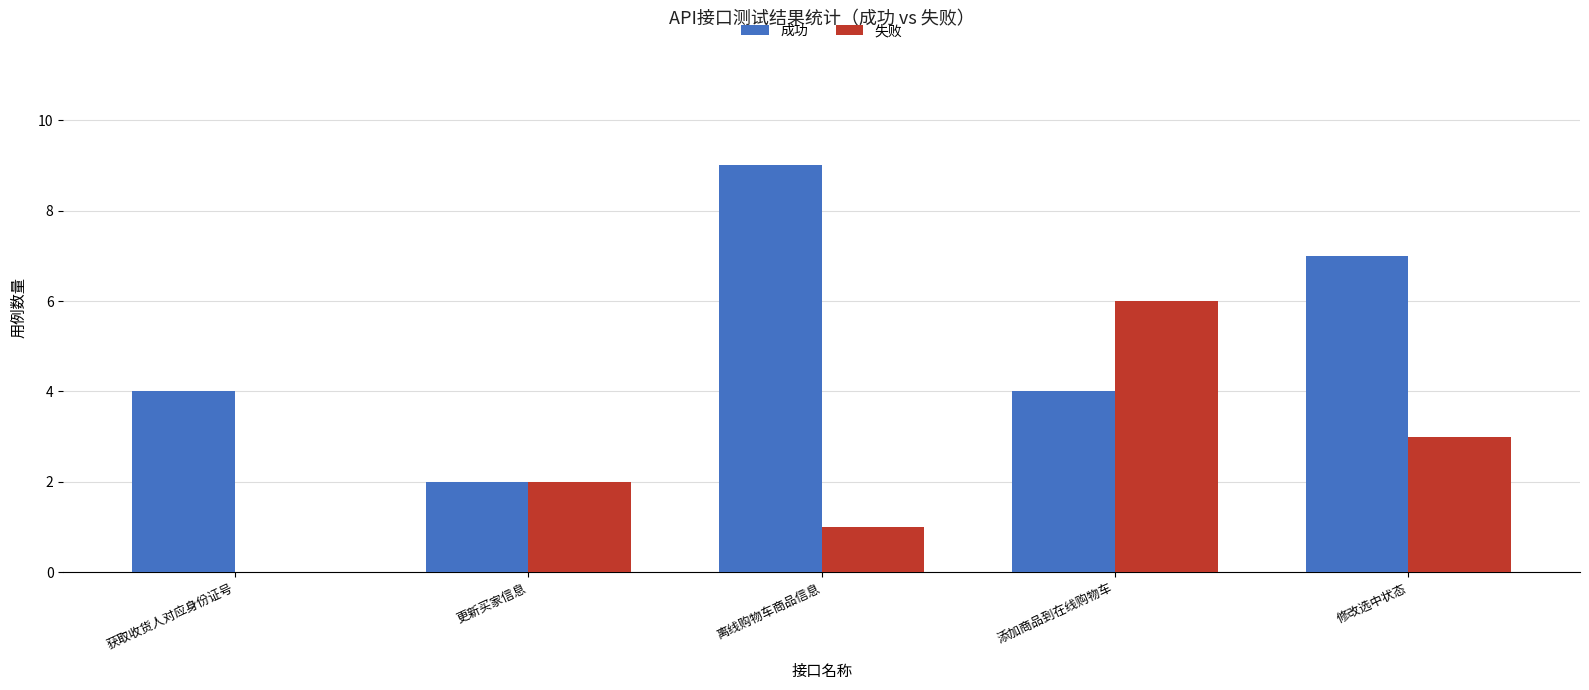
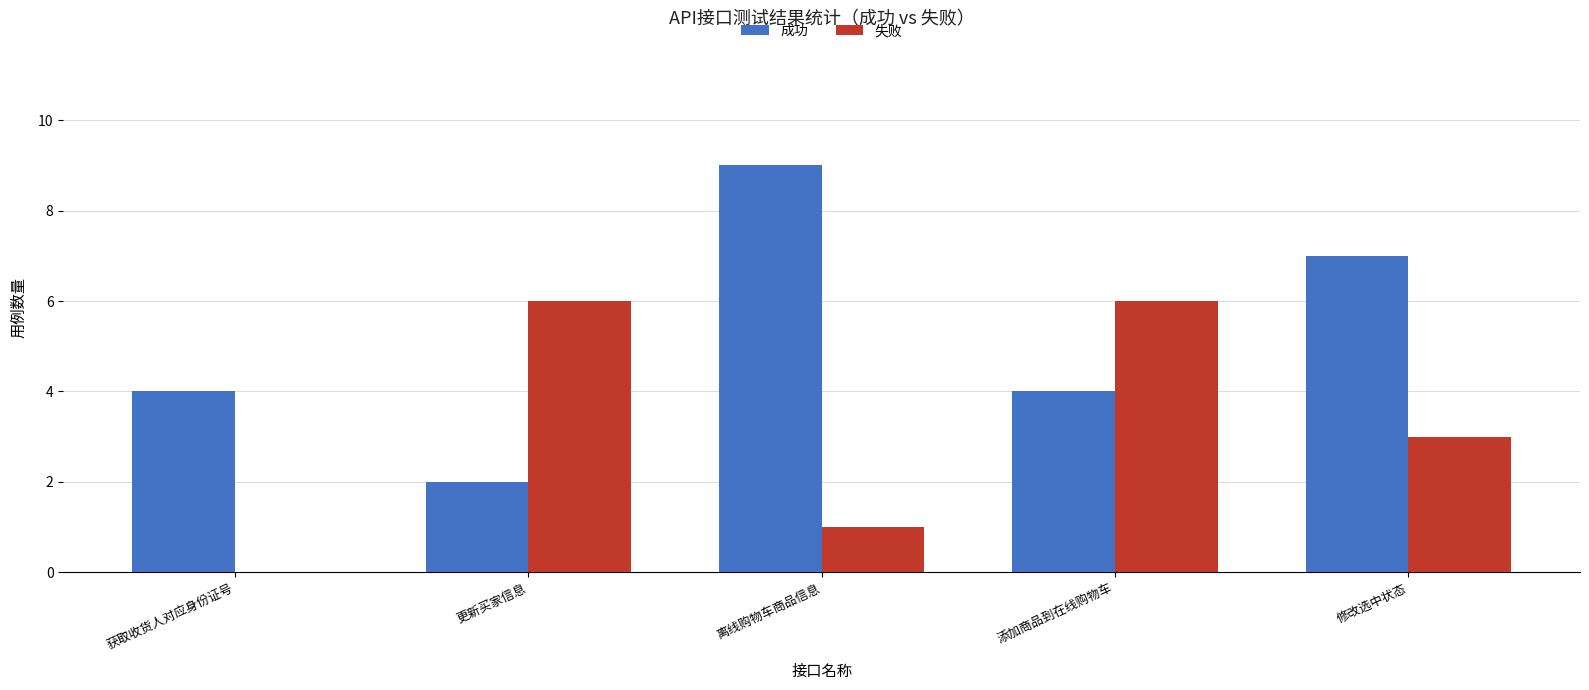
失败, 更新买家信息: 2 -> 6
